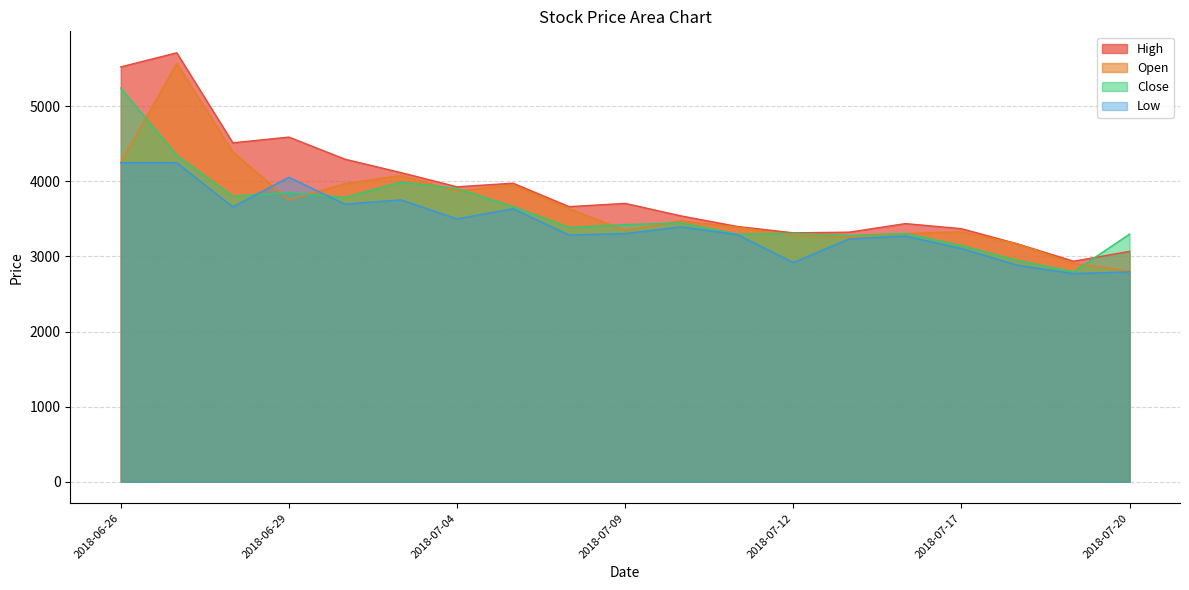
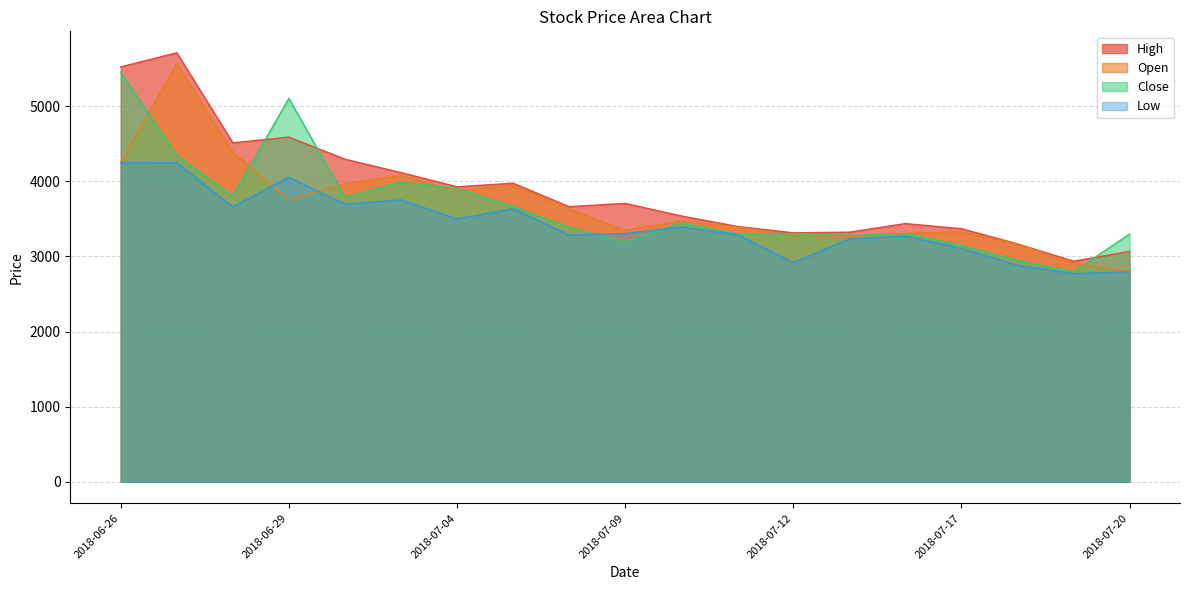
Close, 2018-06-26: 5200 -> 5500
Close, 2018-06-29: 3800 -> 5100
Close, 2018-07-09: 3400 -> 3200
